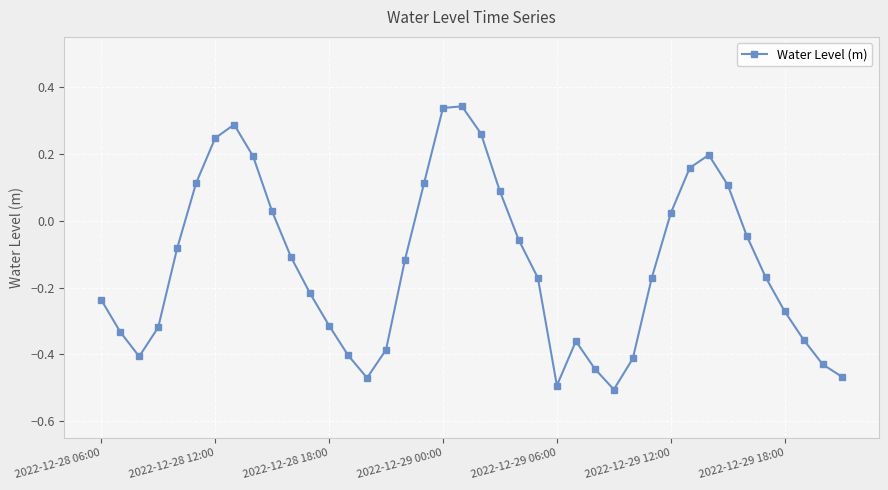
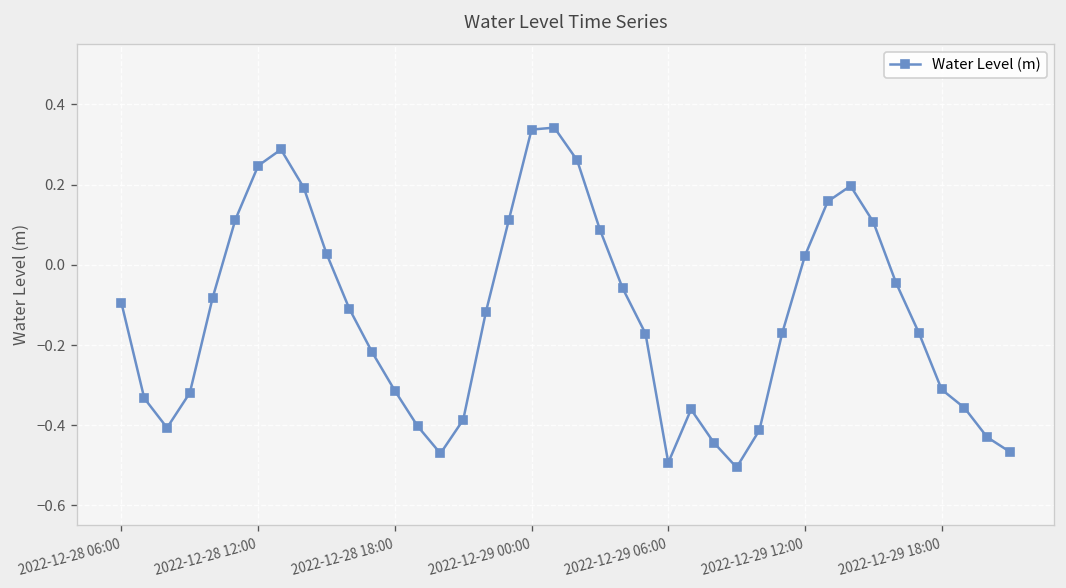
2022-12-28 06:00: -0.24 -> -0.10
2022-12-29 18:00: -0.27 -> -0.31
